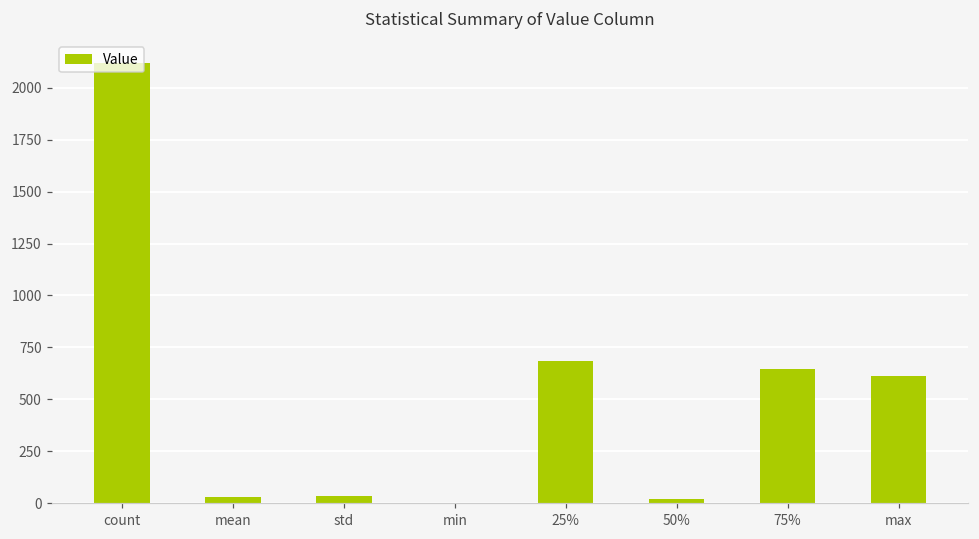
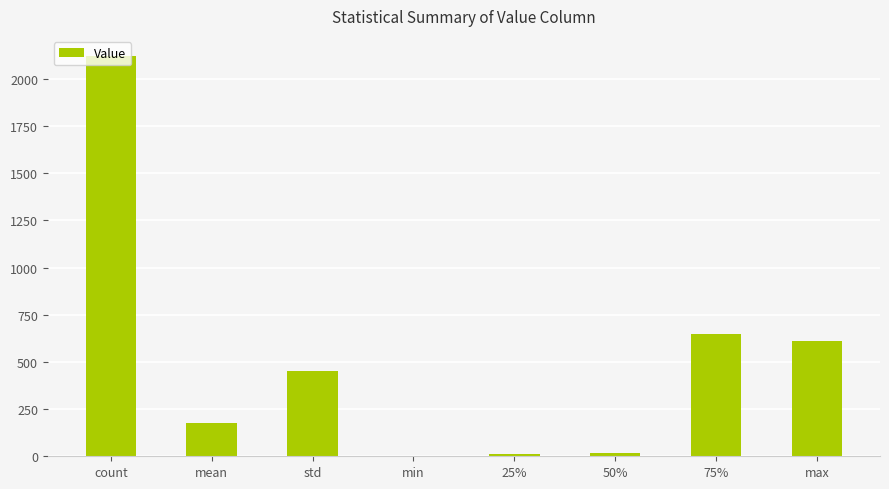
mean: 30 -> 170
std: 30 -> 450
25%: 680 -> 10
